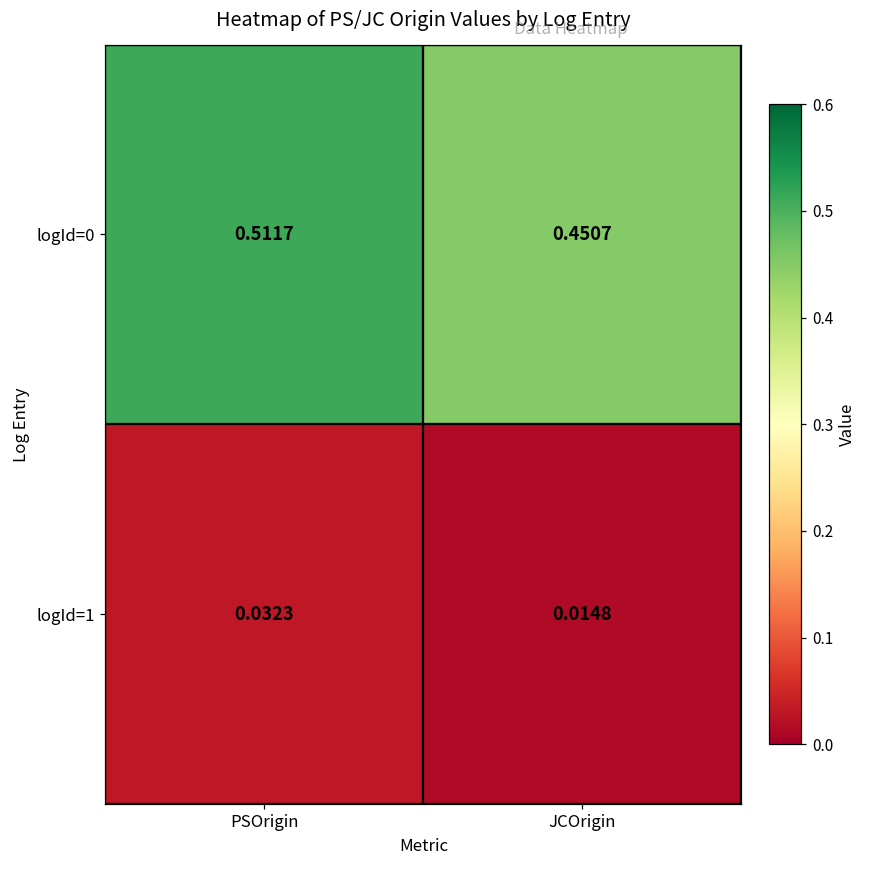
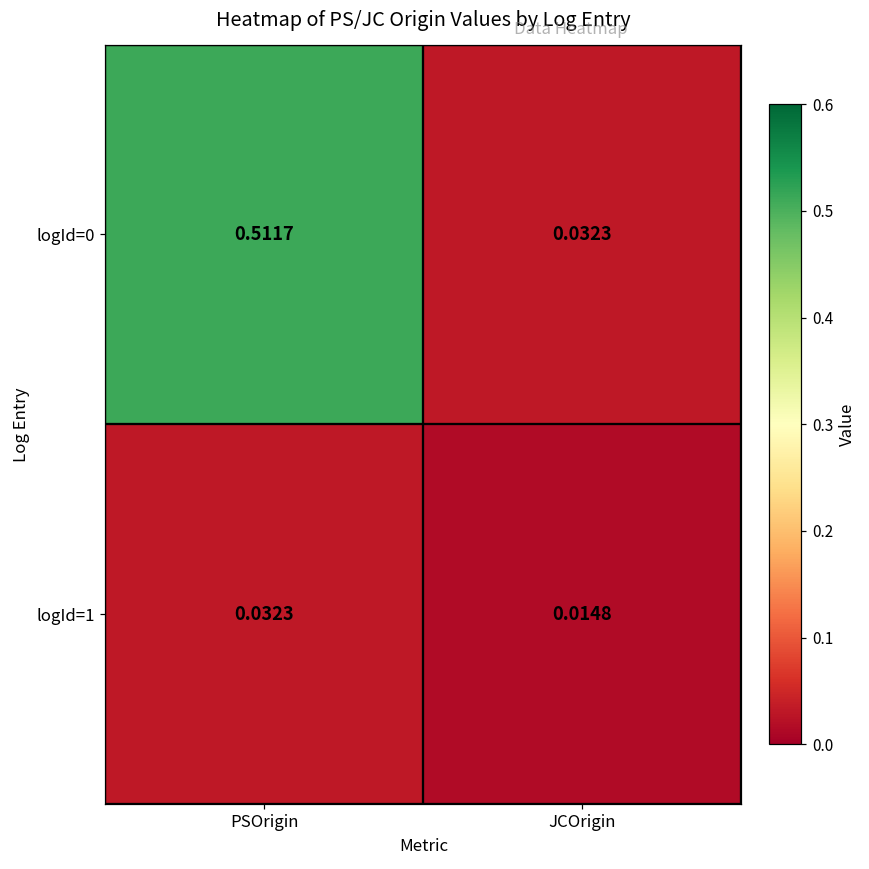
logId=0, JCOrigin: 0.4507 -> 0.0323
